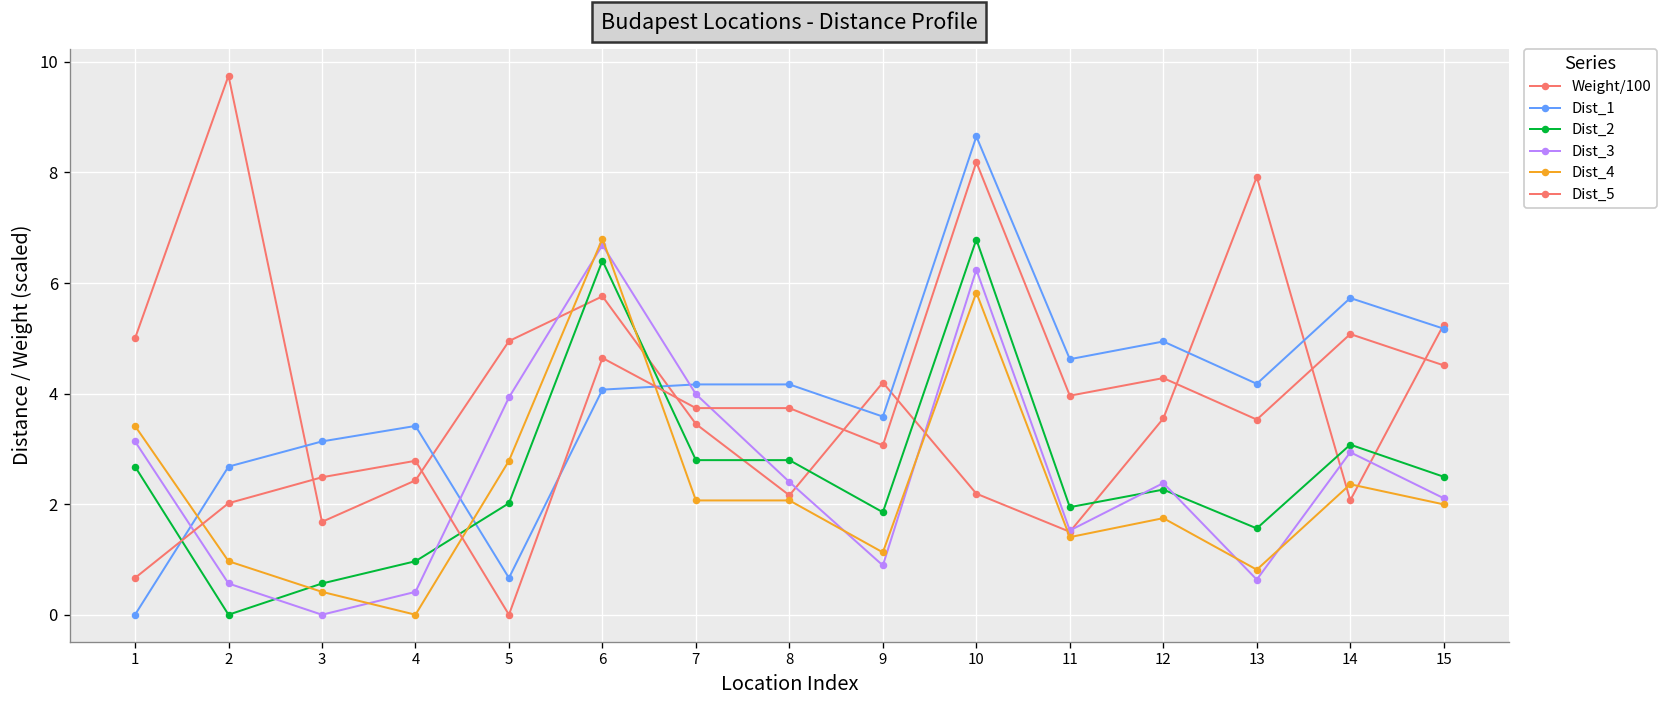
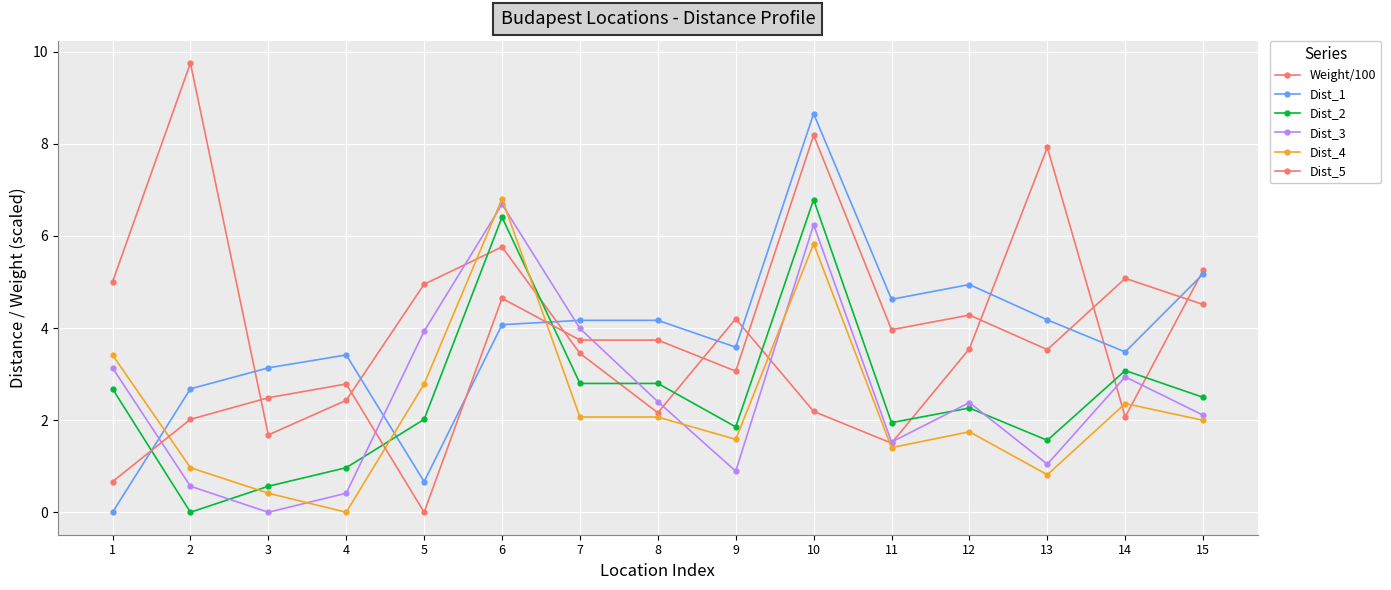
Dist_4, 9: 1.1 -> 1.6
Dist_3, 13: 0.6 -> 1.0
Dist_1, 14: 5.7 -> 3.5
